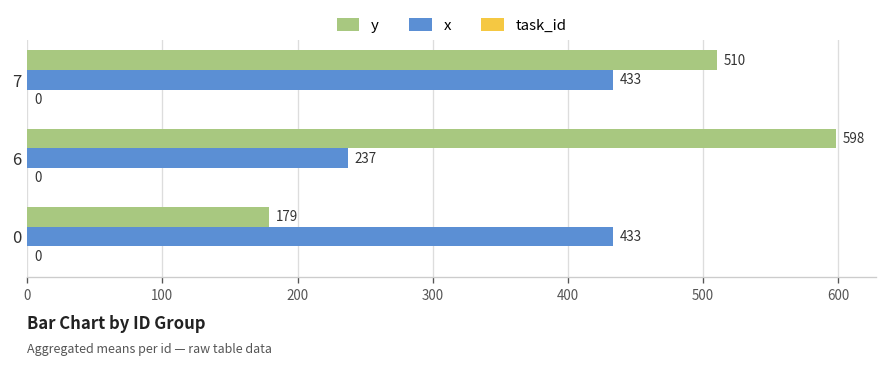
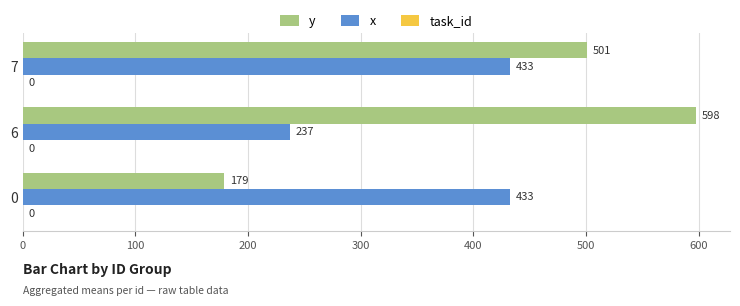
y, 7: 510 -> 501
